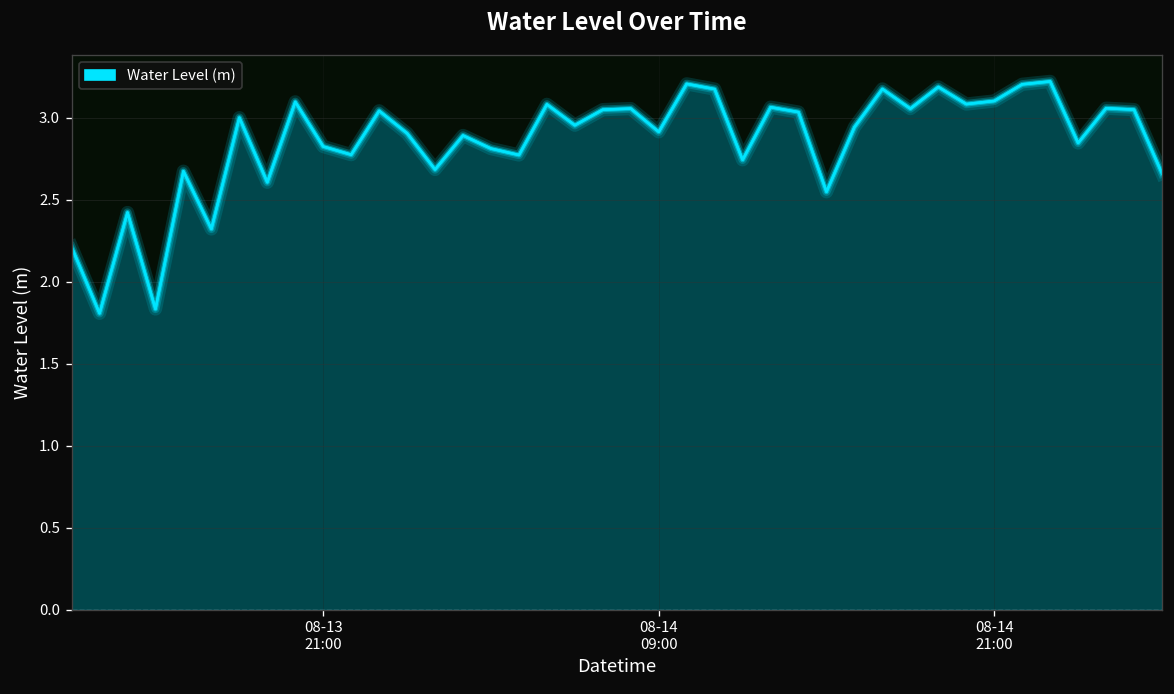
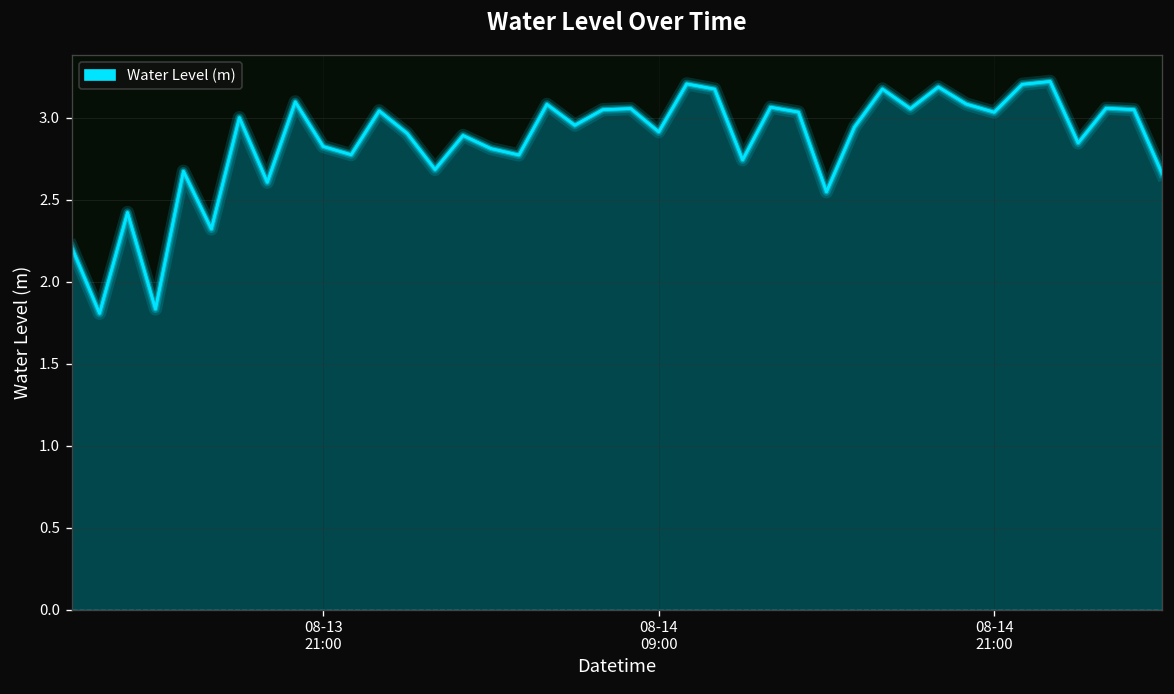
08-14 21:00: 3.10 -> 3.03
